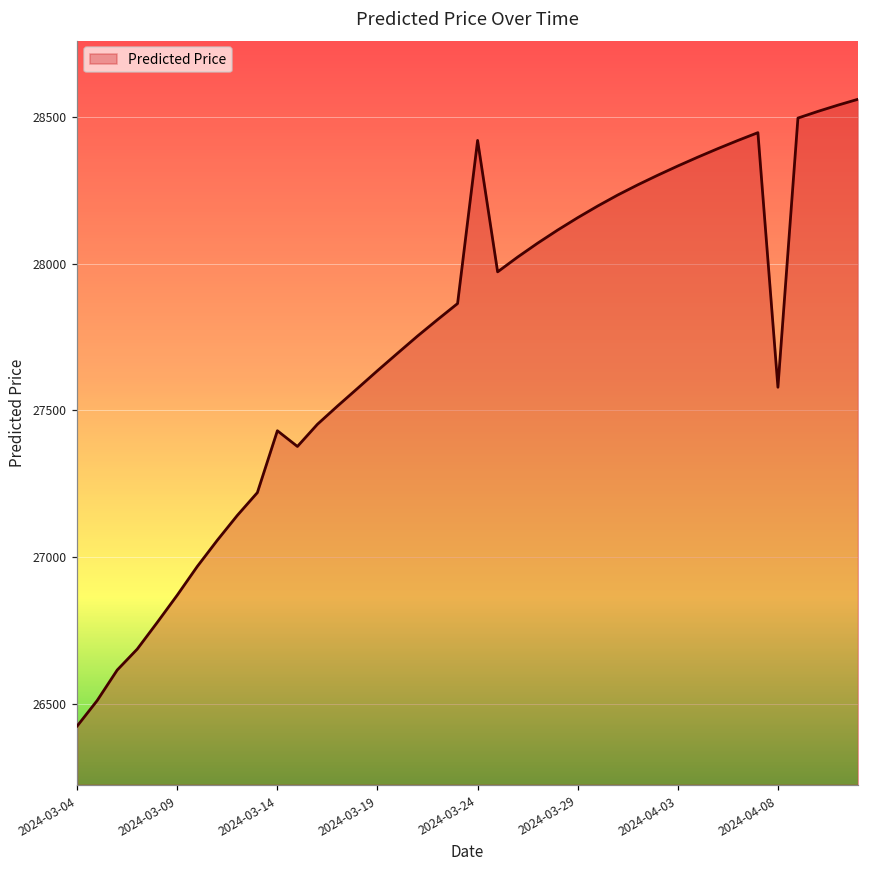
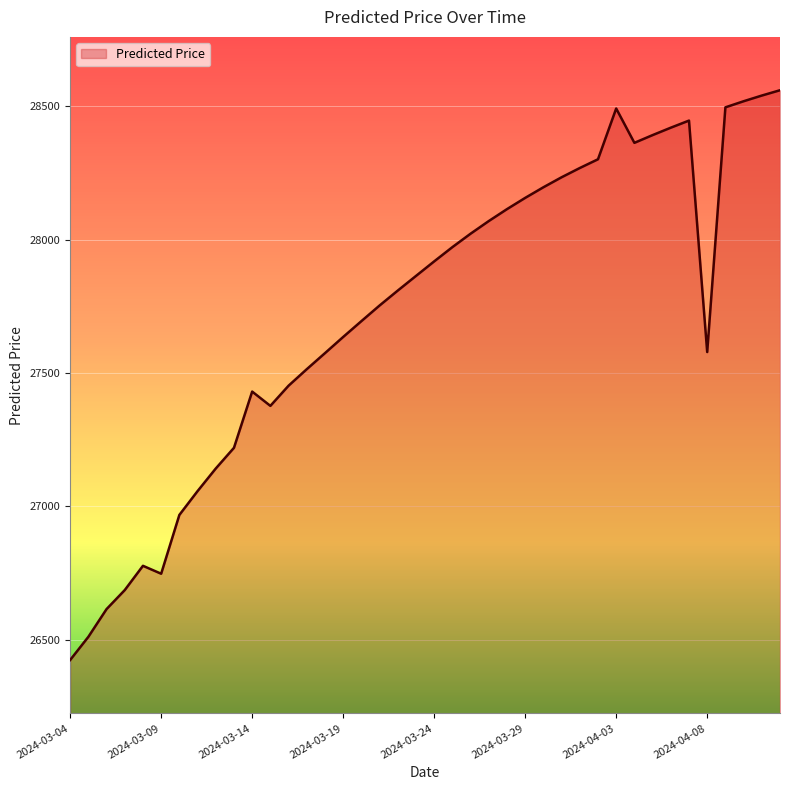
2024-03-09: 26870 -> 26750
2024-03-24: 28420 -> 27920
2024-04-03: 28330 -> 28490
